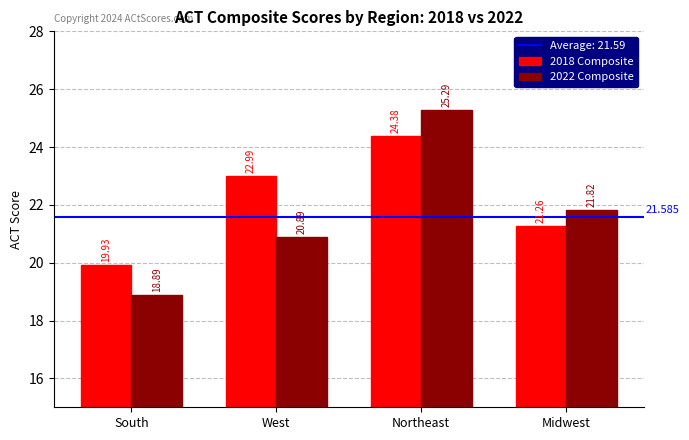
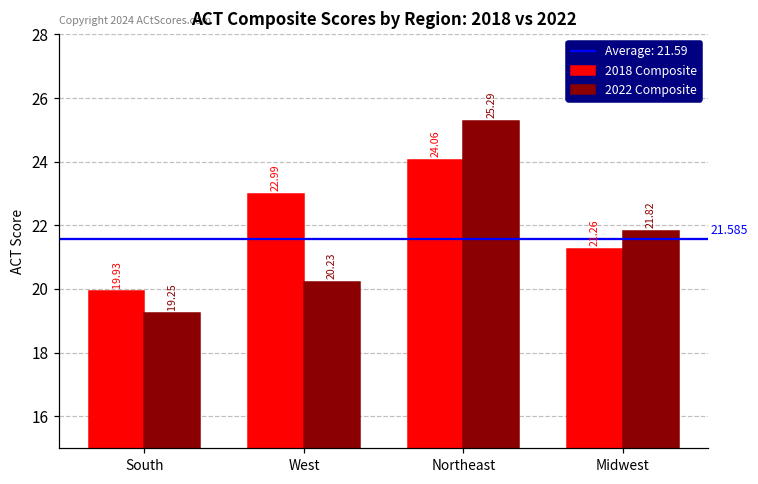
2022 Composite, South: 18.89 -> 19.25
2022 Composite, West: 20.89 -> 20.23
2018 Composite, Northeast: 24.38 -> 24.06
